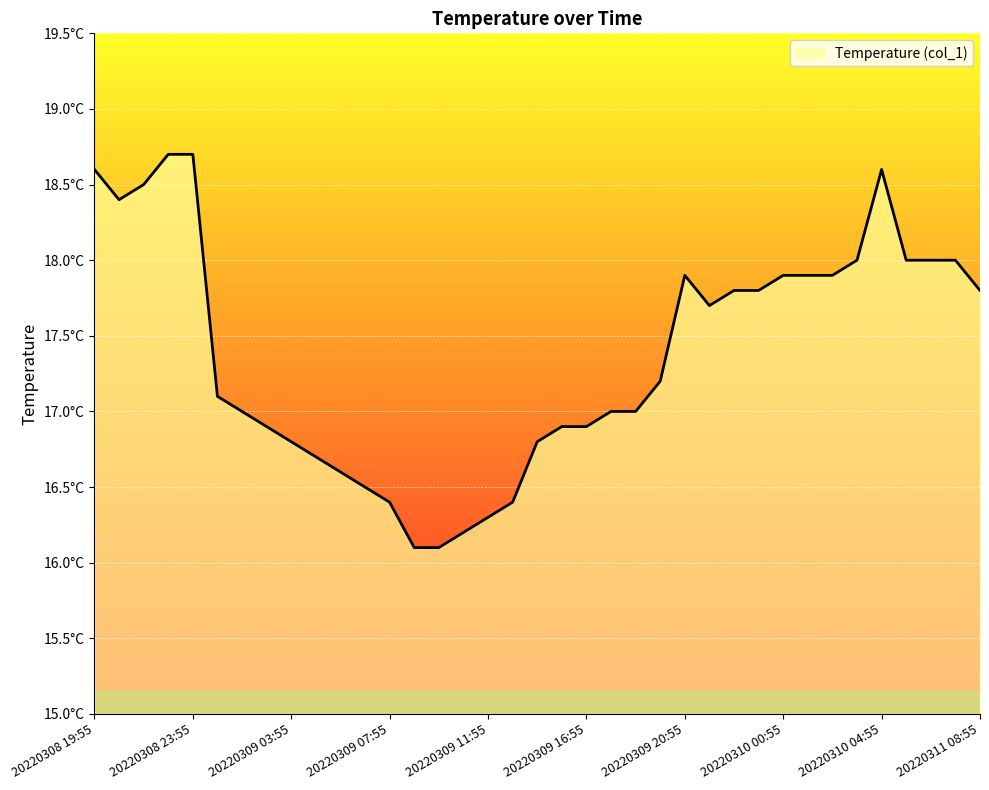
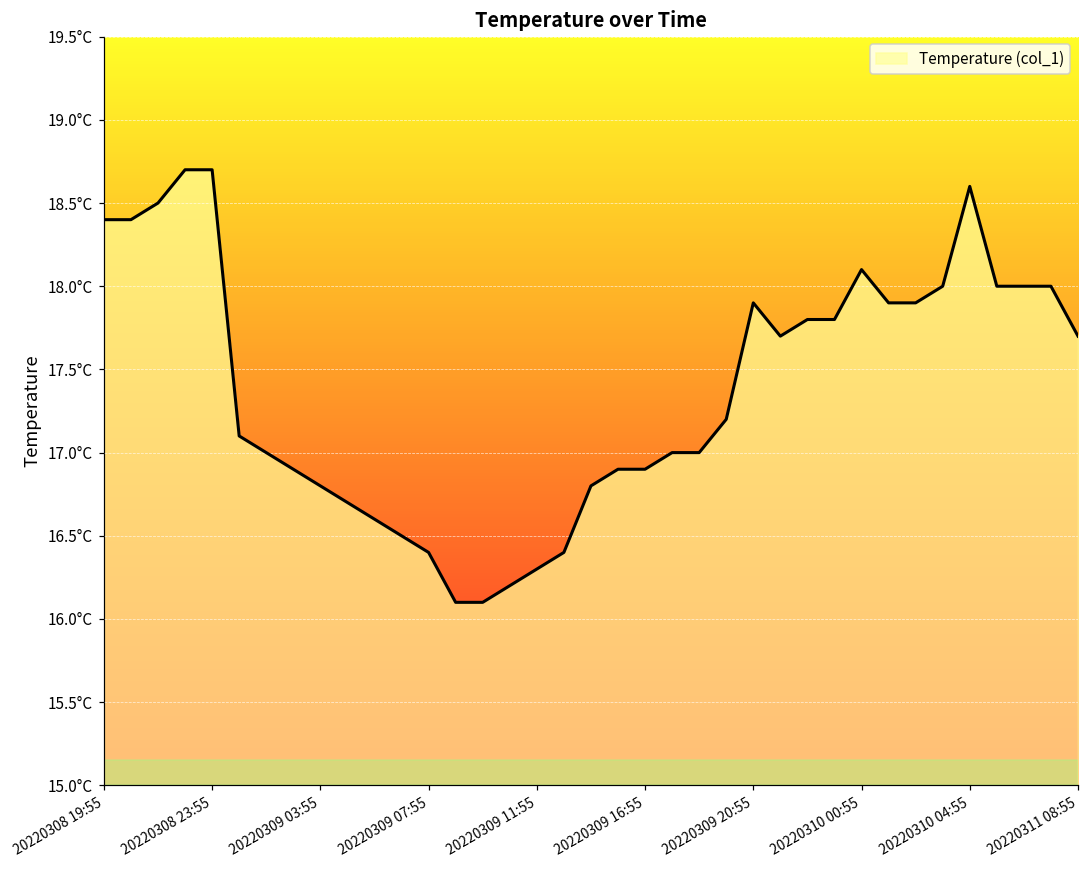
20220308 19:55: 18.6°C -> 18.4°C
20220310 00:55: 17.9°C -> 18.1°C
20220311 08:55: 17.8°C -> 17.7°C
